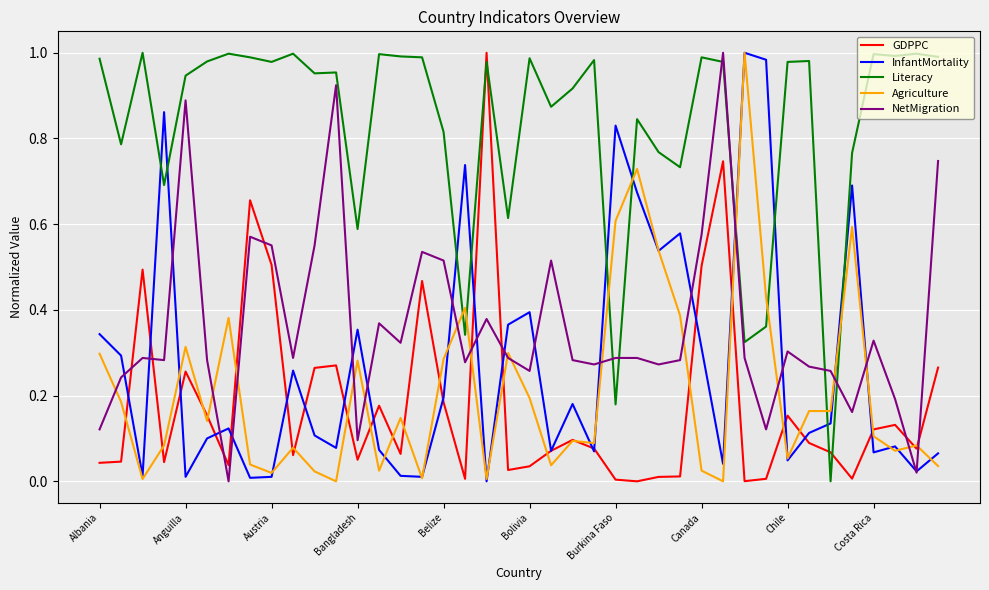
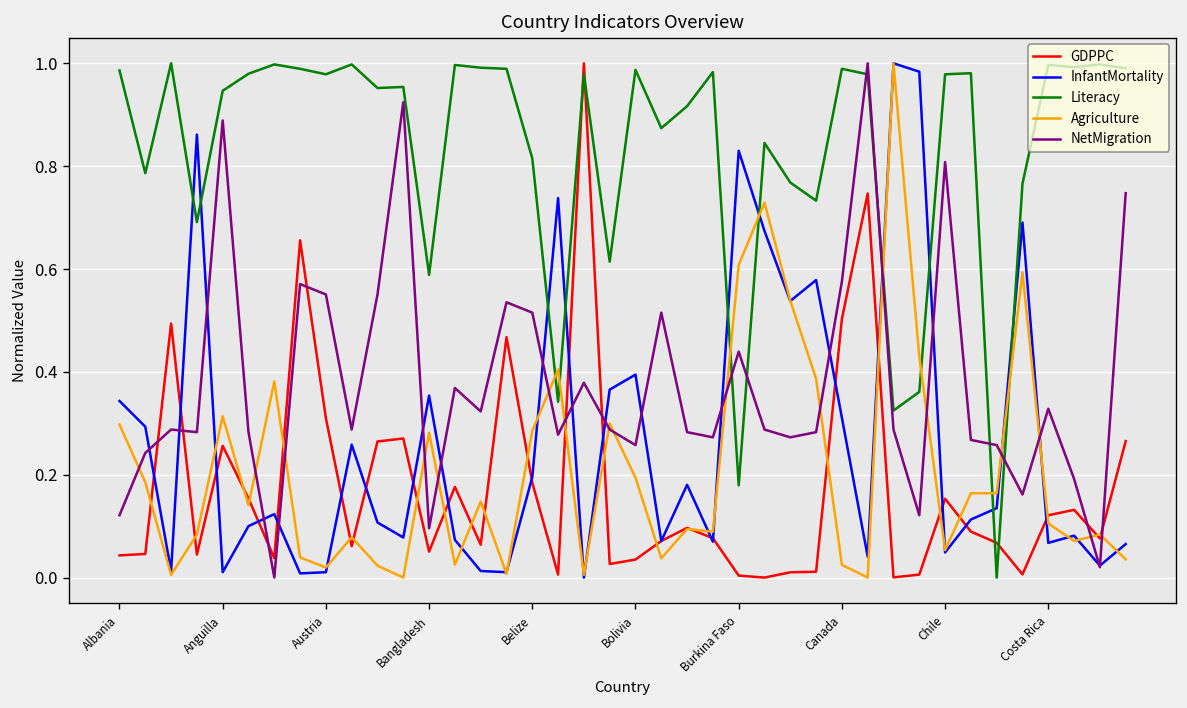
GDPPC, Austria: 0.50 -> 0.31
NetMigration, Burkina Faso: 0.29 -> 0.44
NetMigration, Chile: 0.30 -> 0.81
